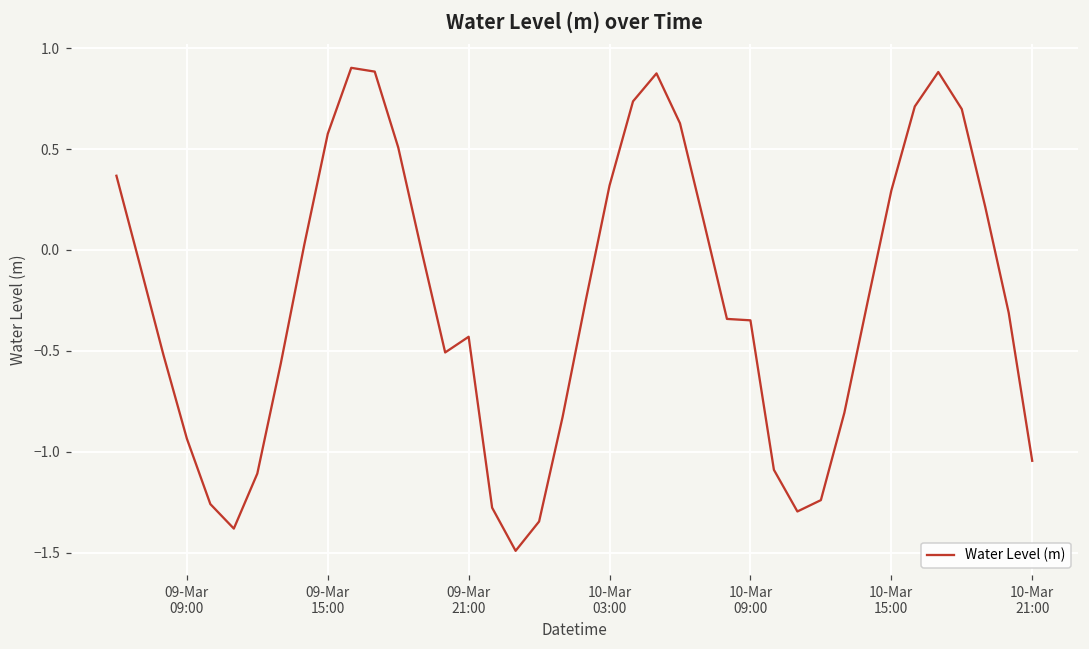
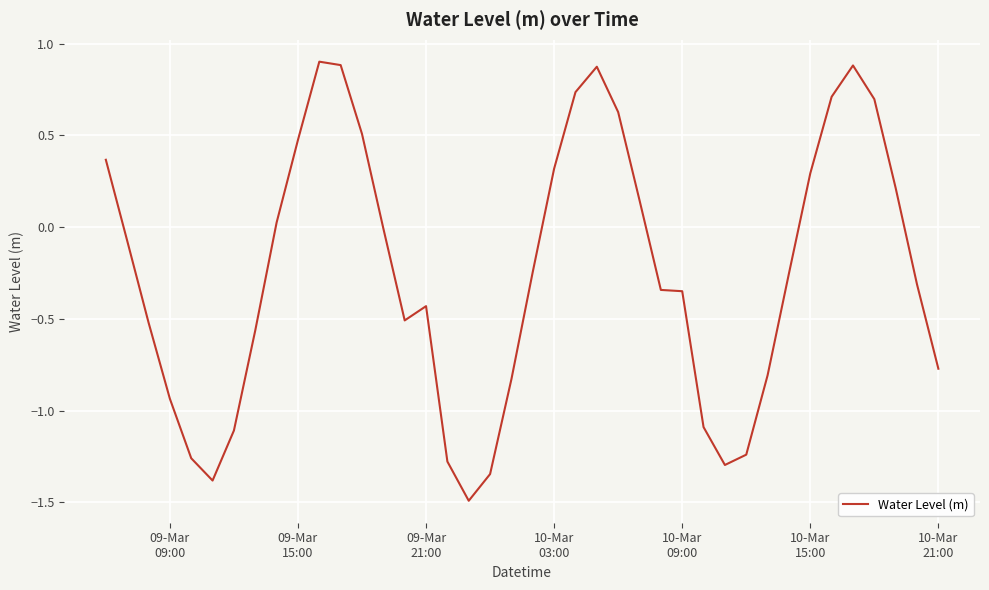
09-Mar 15:00: 0.58 -> 0.48
10-Mar 21:00: -1.04 -> -0.77
